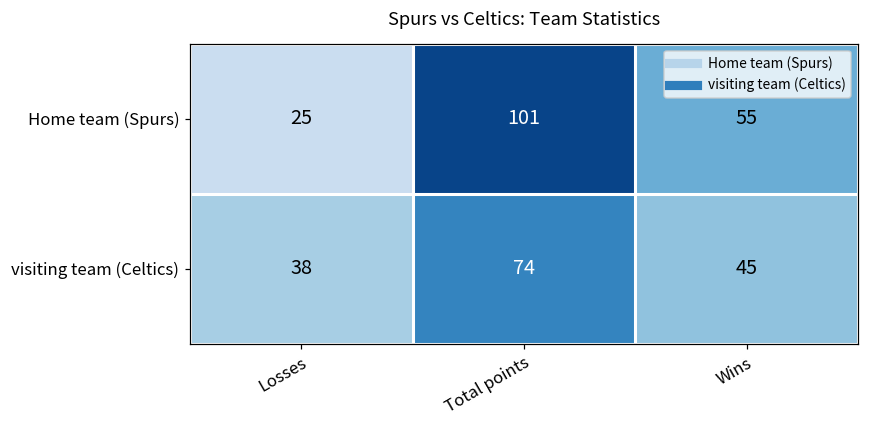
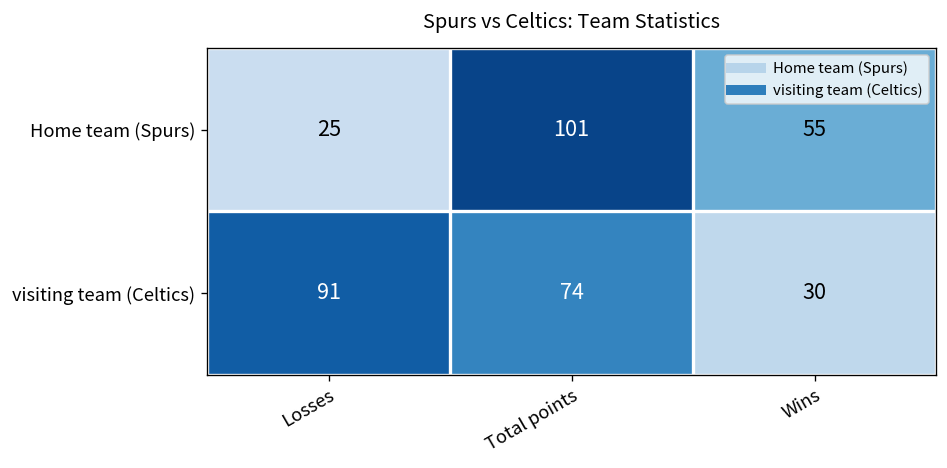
visiting team (Celtics), Losses: 38 -> 91
visiting team (Celtics), Wins: 45 -> 30
